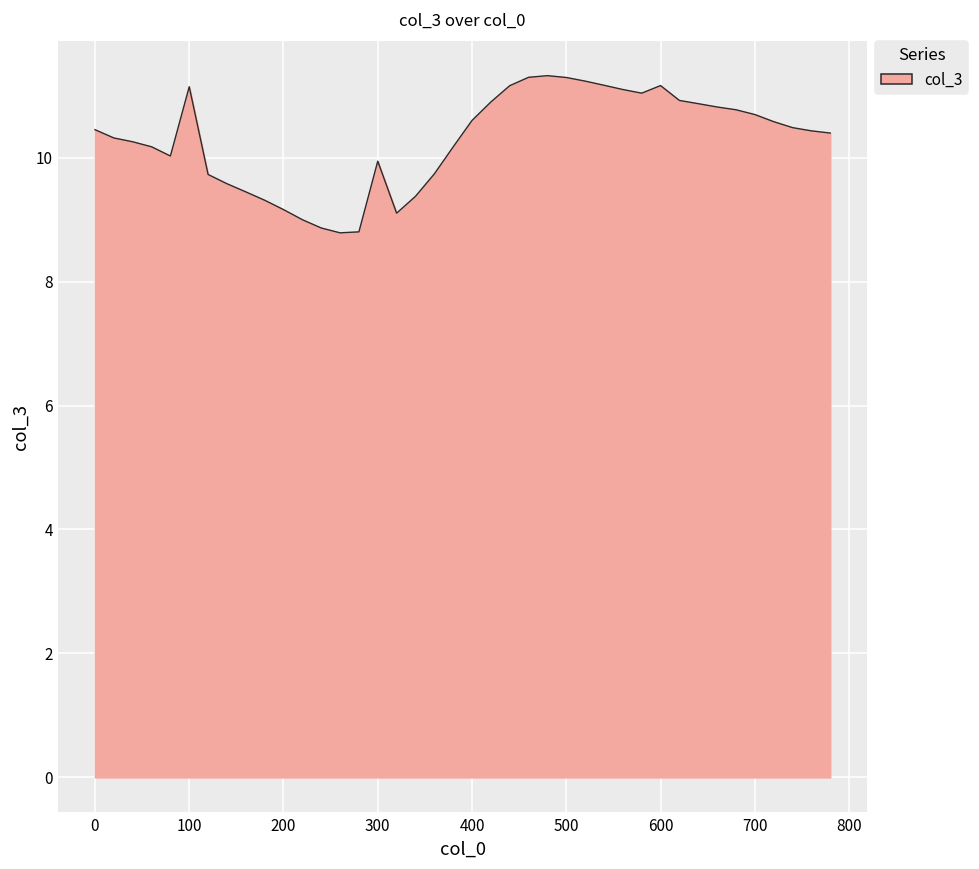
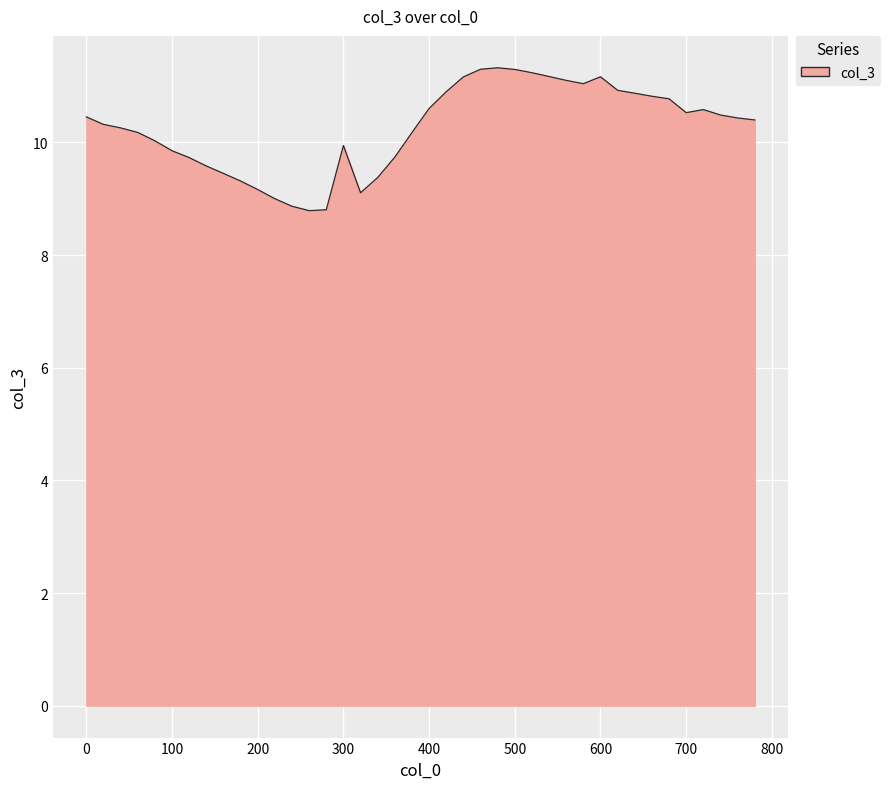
100: 11.1 -> 9.9
700: 10.7 -> 10.5
